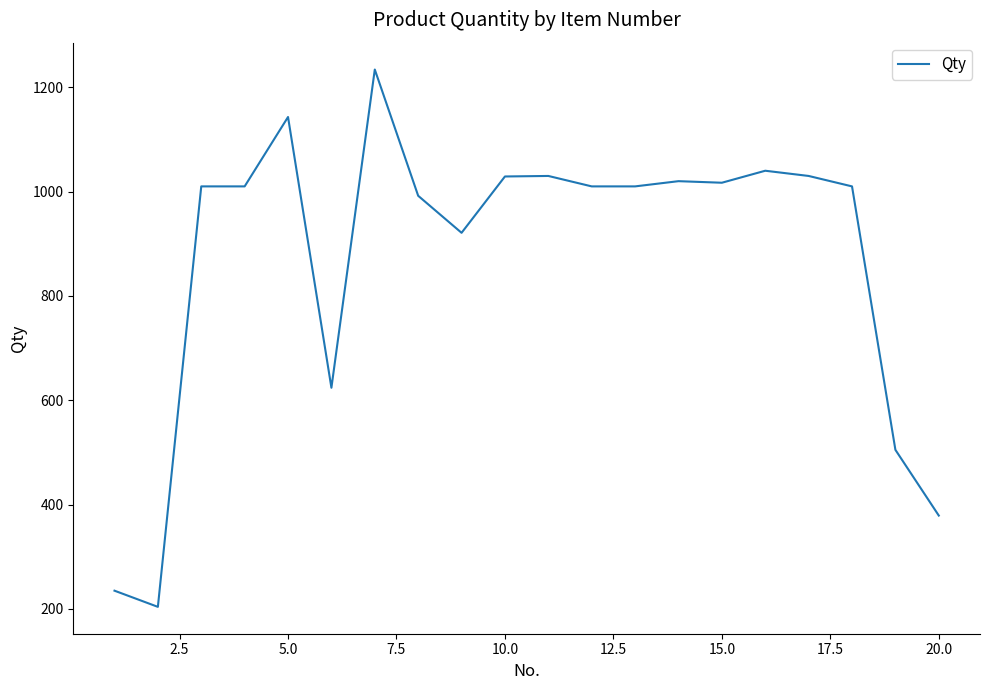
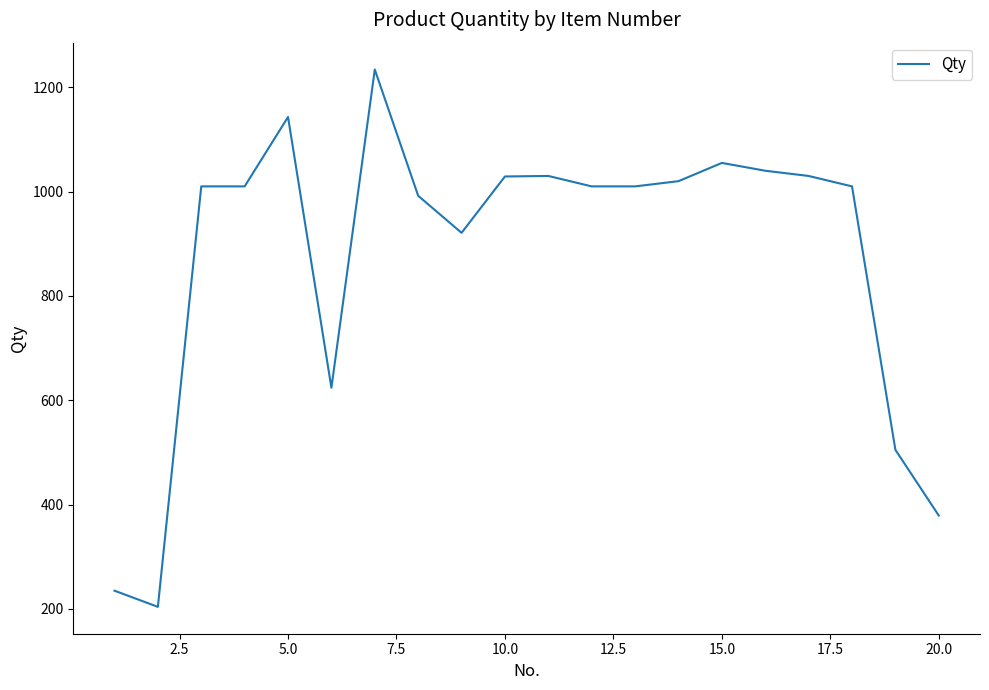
15.0: 1020 -> 1060
